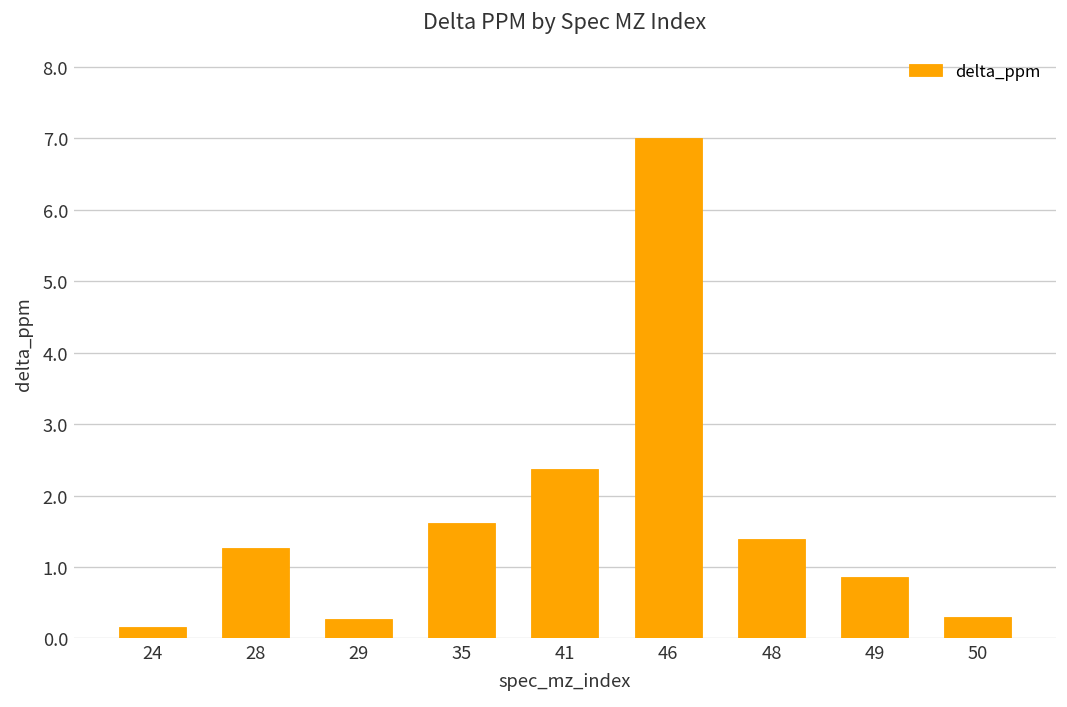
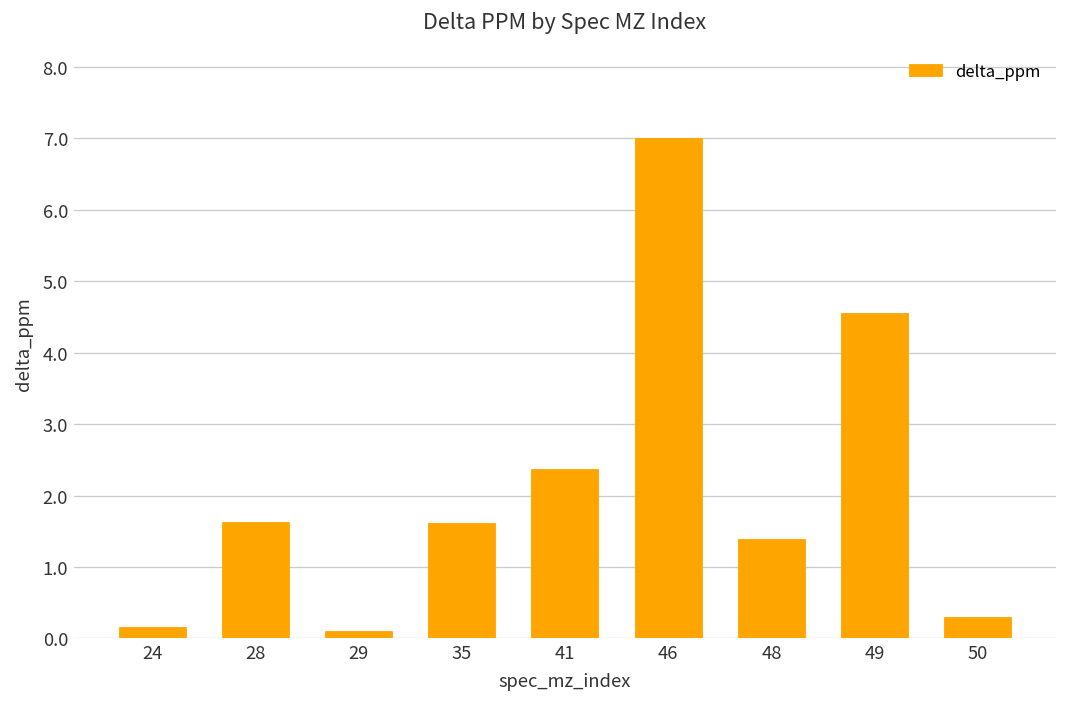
28: 1.3 -> 1.6
29: 0.3 -> 0.1
49: 0.9 -> 4.6
